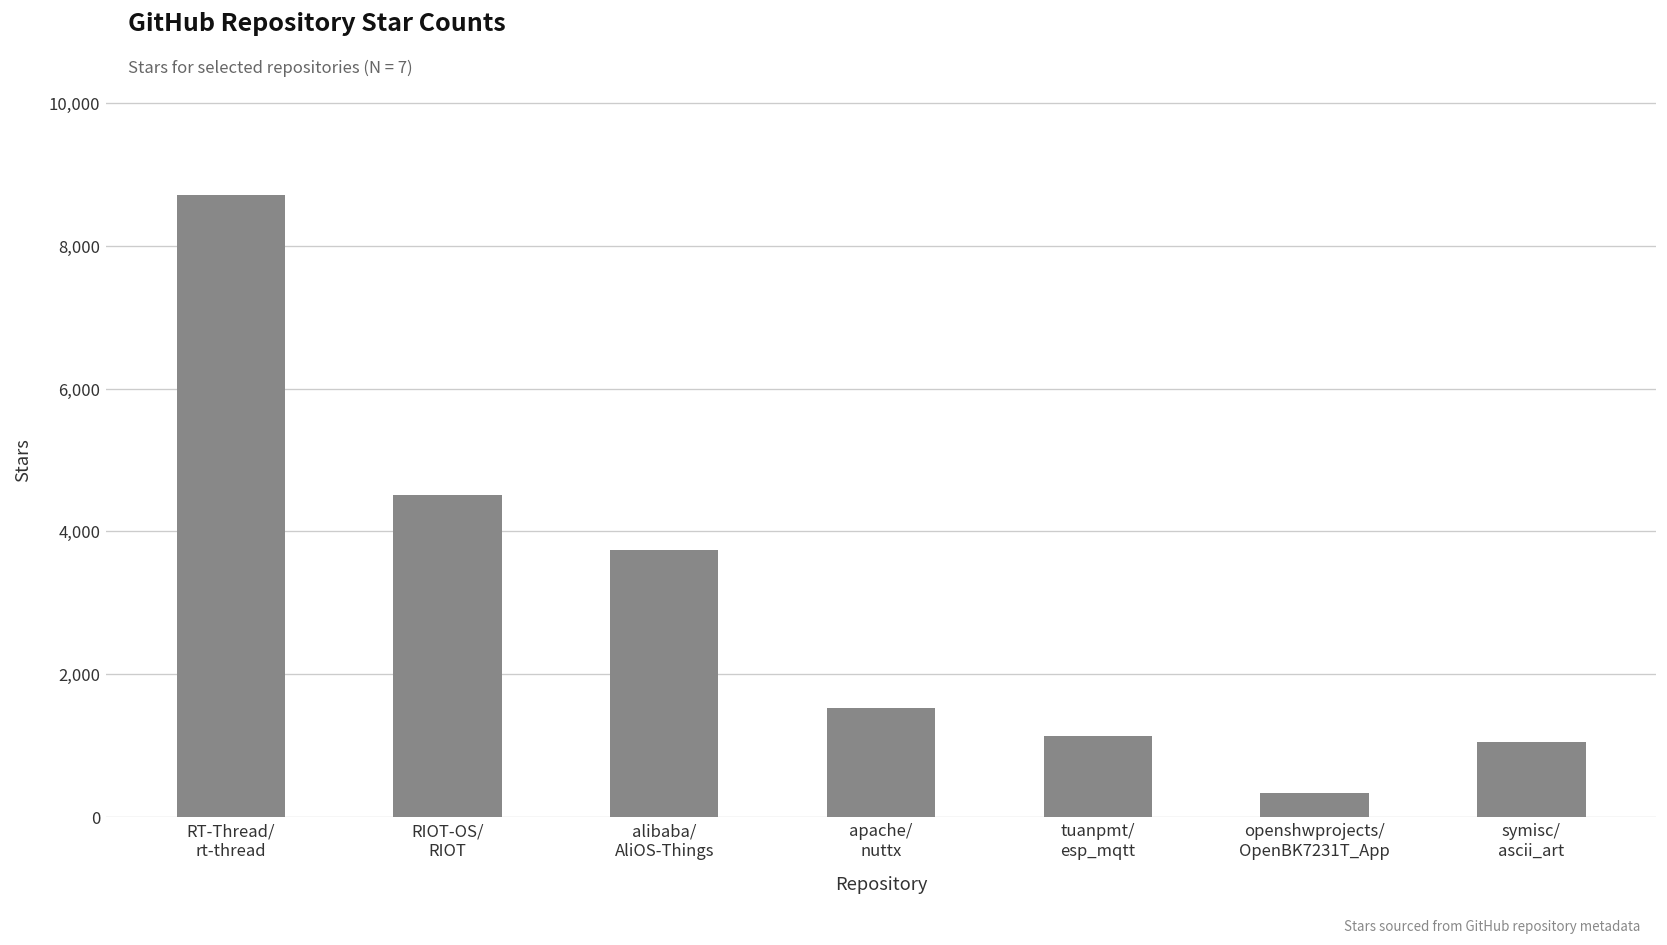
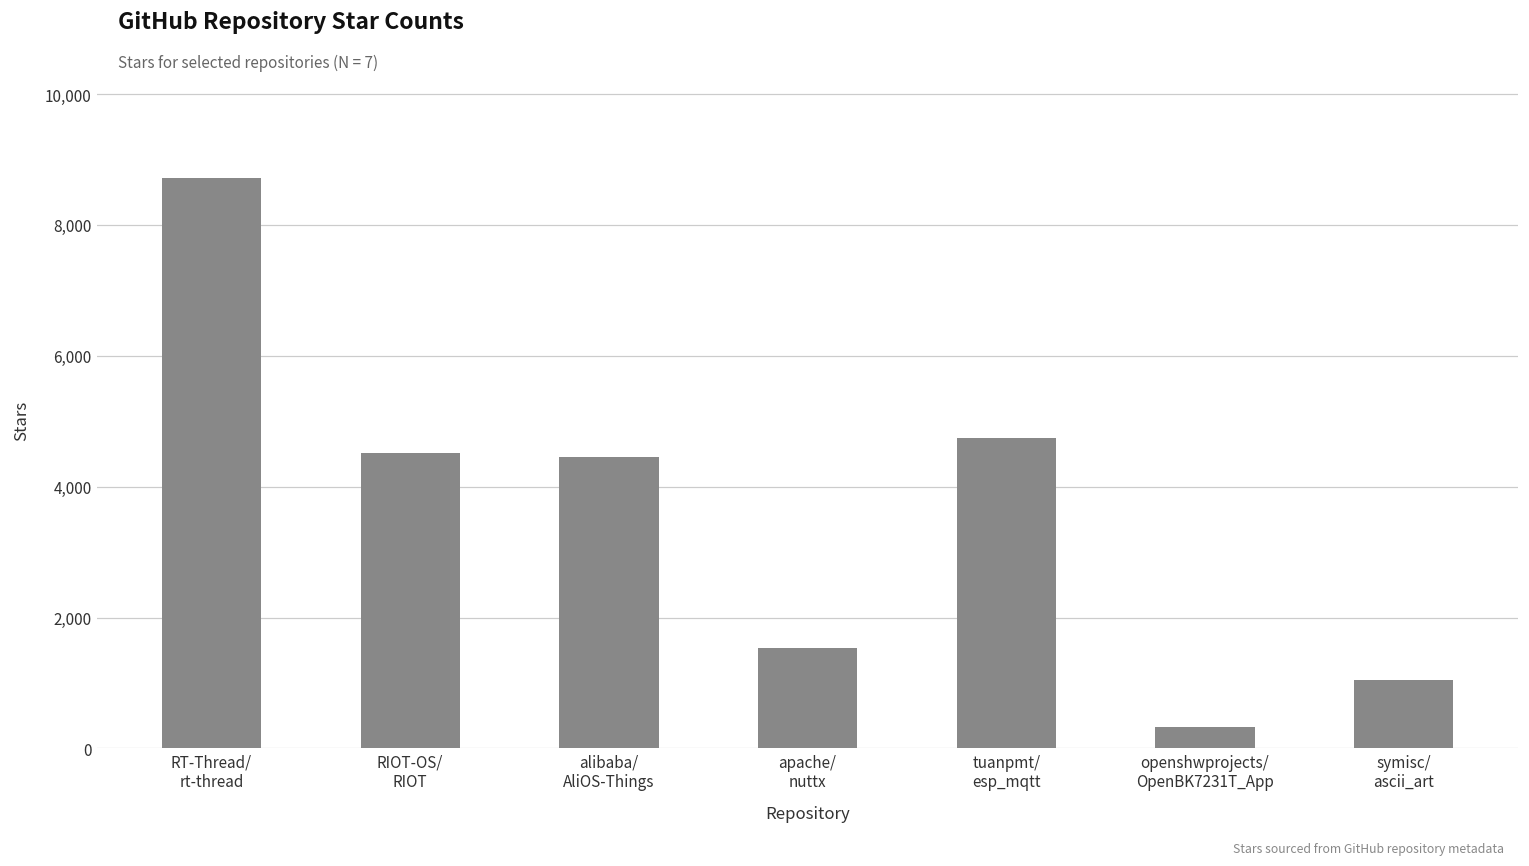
alibaba/ AliOS-Things: 3,700 -> 4,500
tuanpmt/ esp_mqtt: 1,100 -> 4,800
